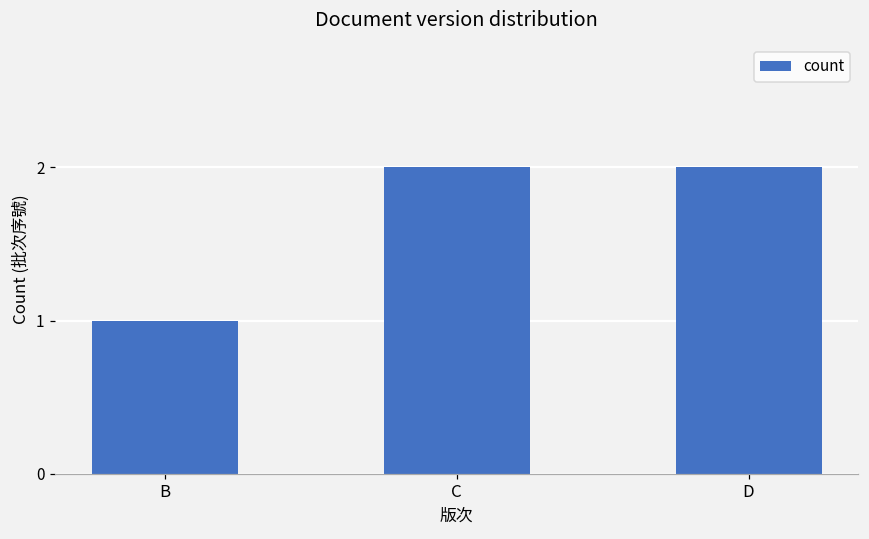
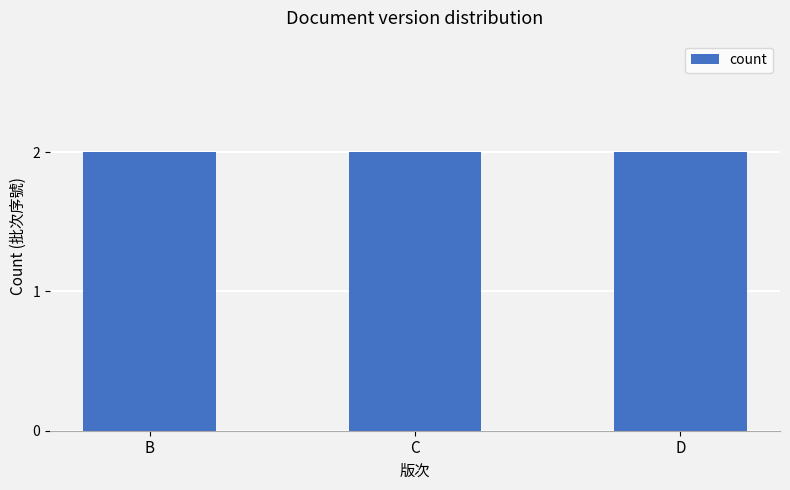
B: 1 -> 2
